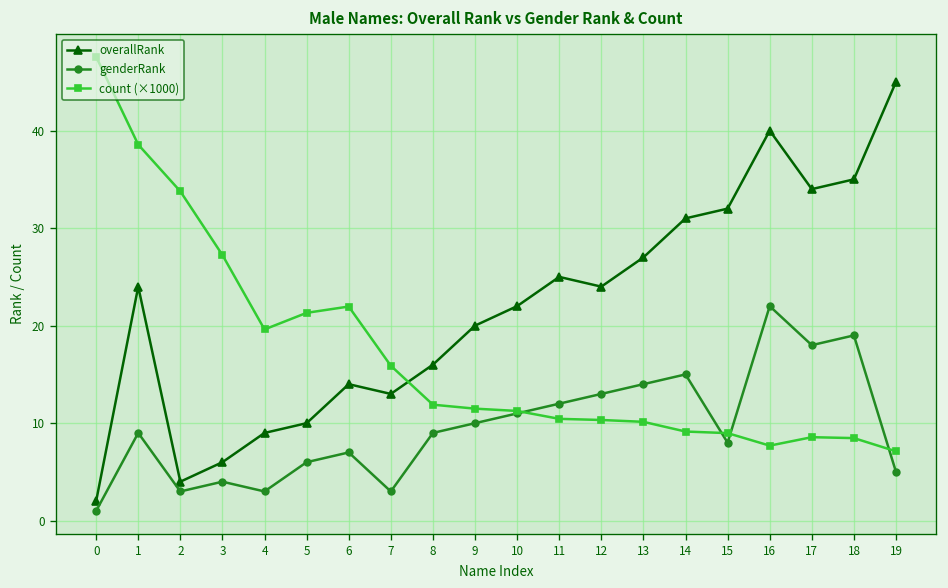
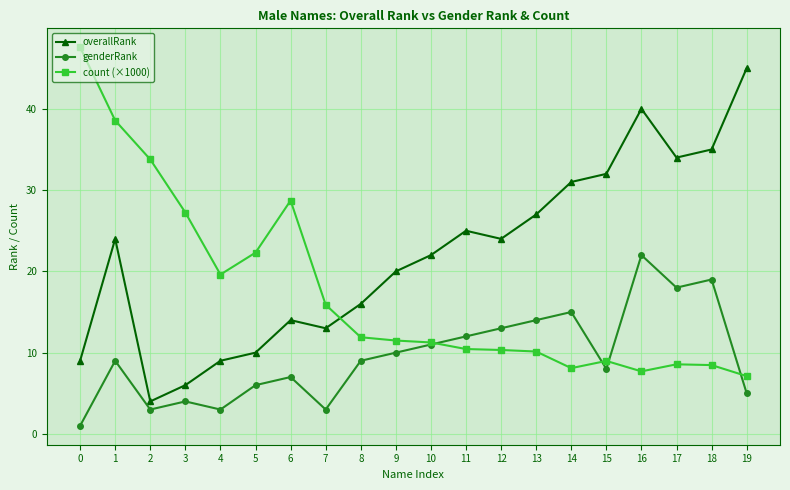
overallRank, 0: 2 -> 9
count (×1000), 5: 21 -> 22
count (×1000), 6: 22 -> 29
count (×1000), 14: 9 -> 8
